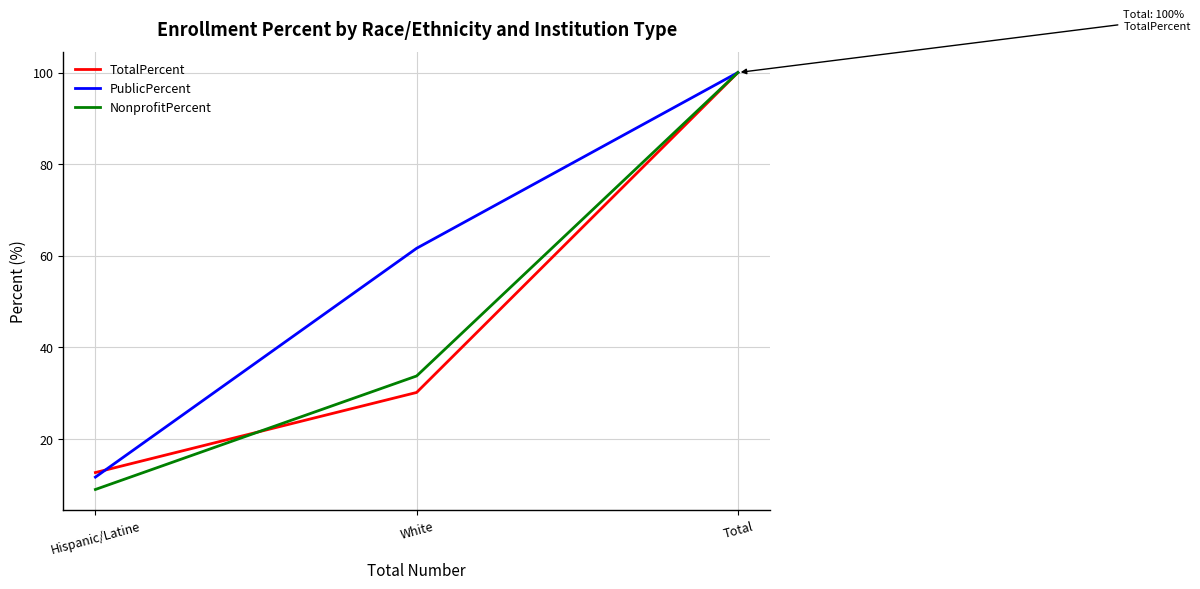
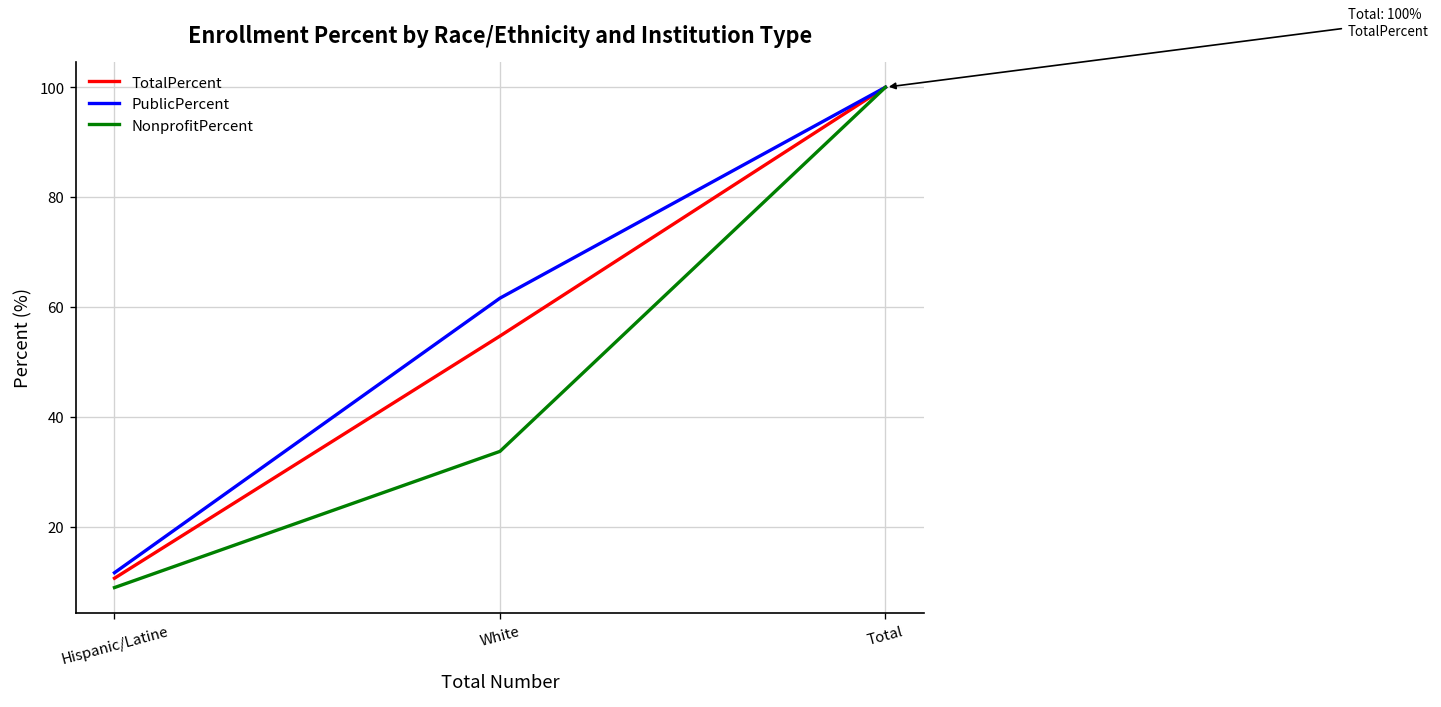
TotalPercent, Hispanic/Latine: 13 -> 11
TotalPercent, White: 30 -> 55
